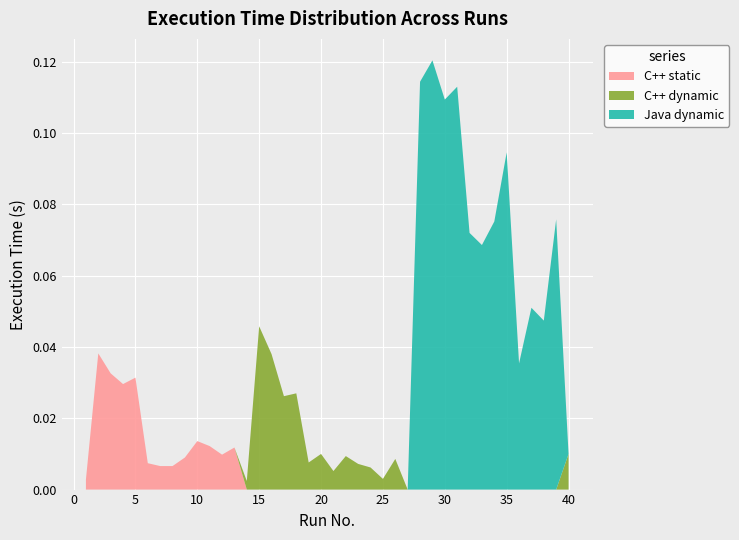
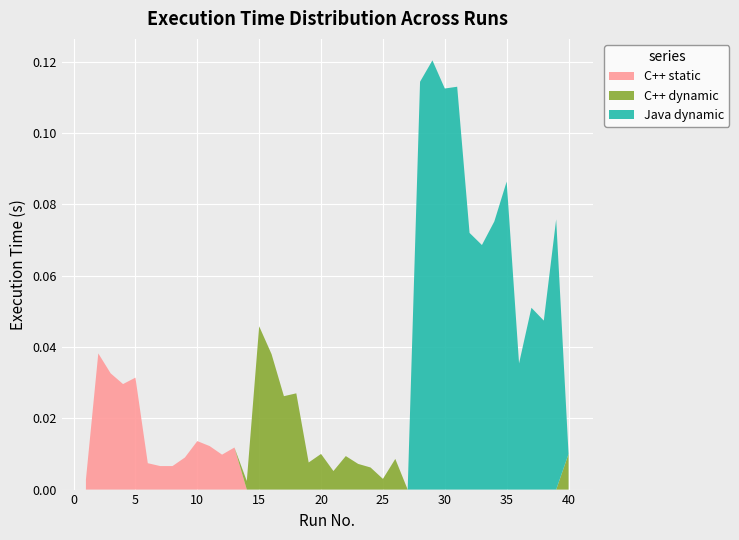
Java dynamic, 30: 0.109 -> 0.113
Java dynamic, 35: 0.095 -> 0.086
